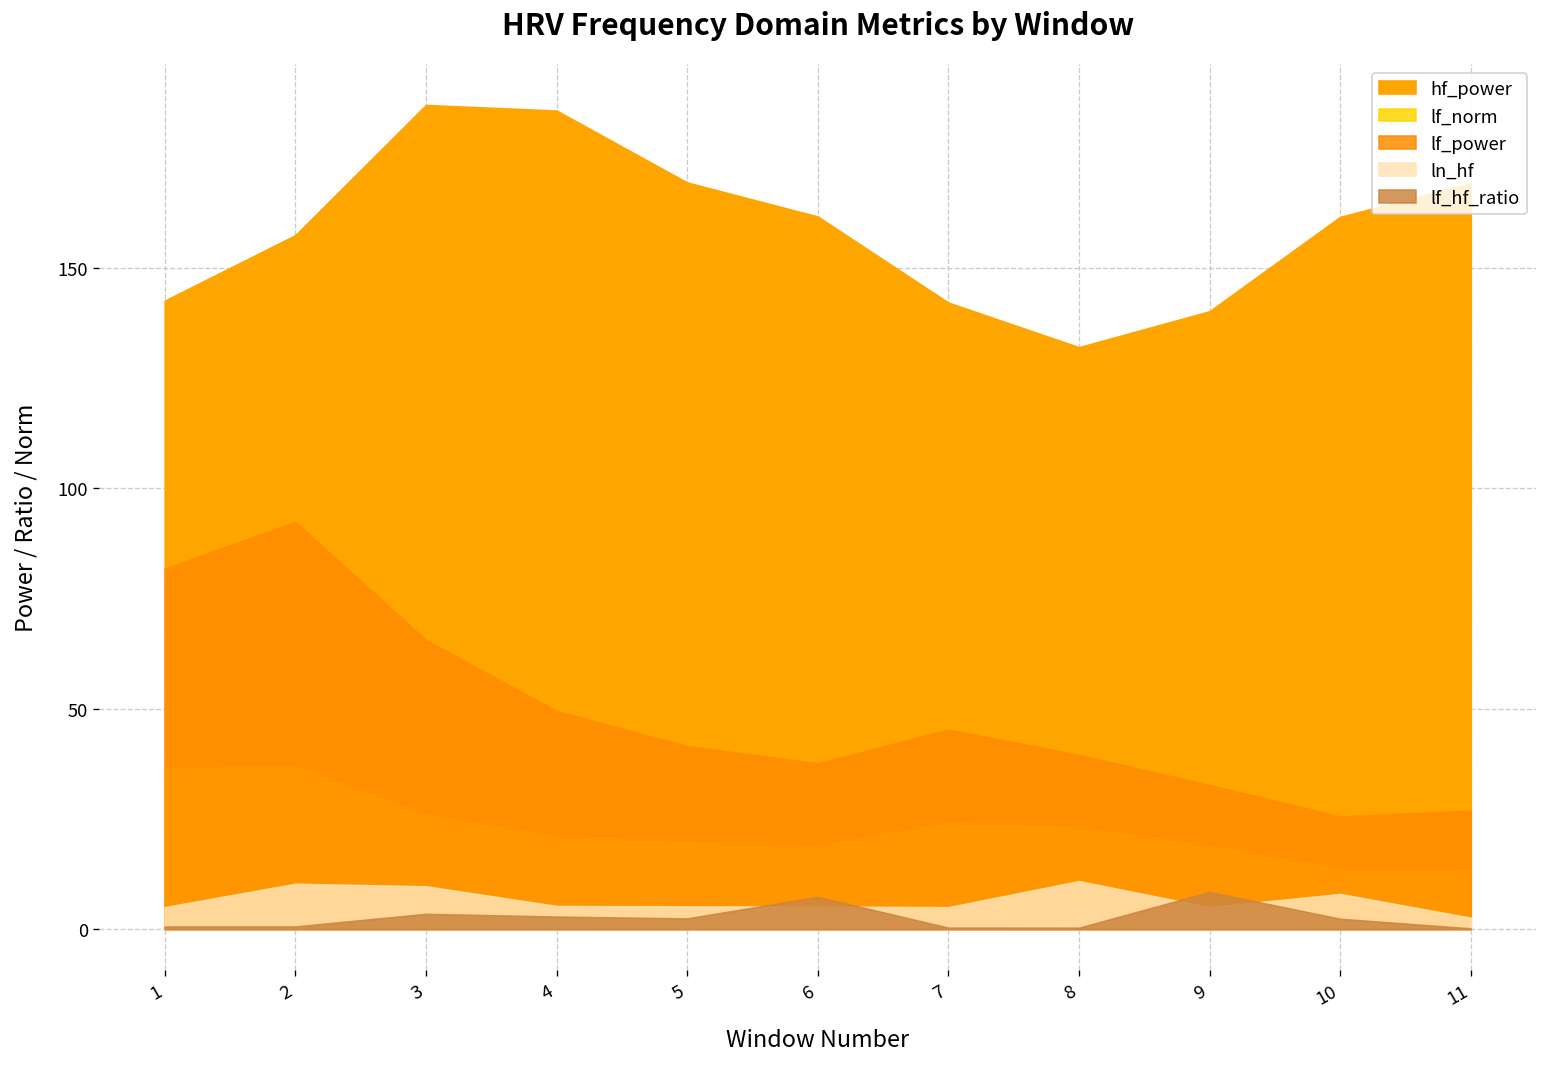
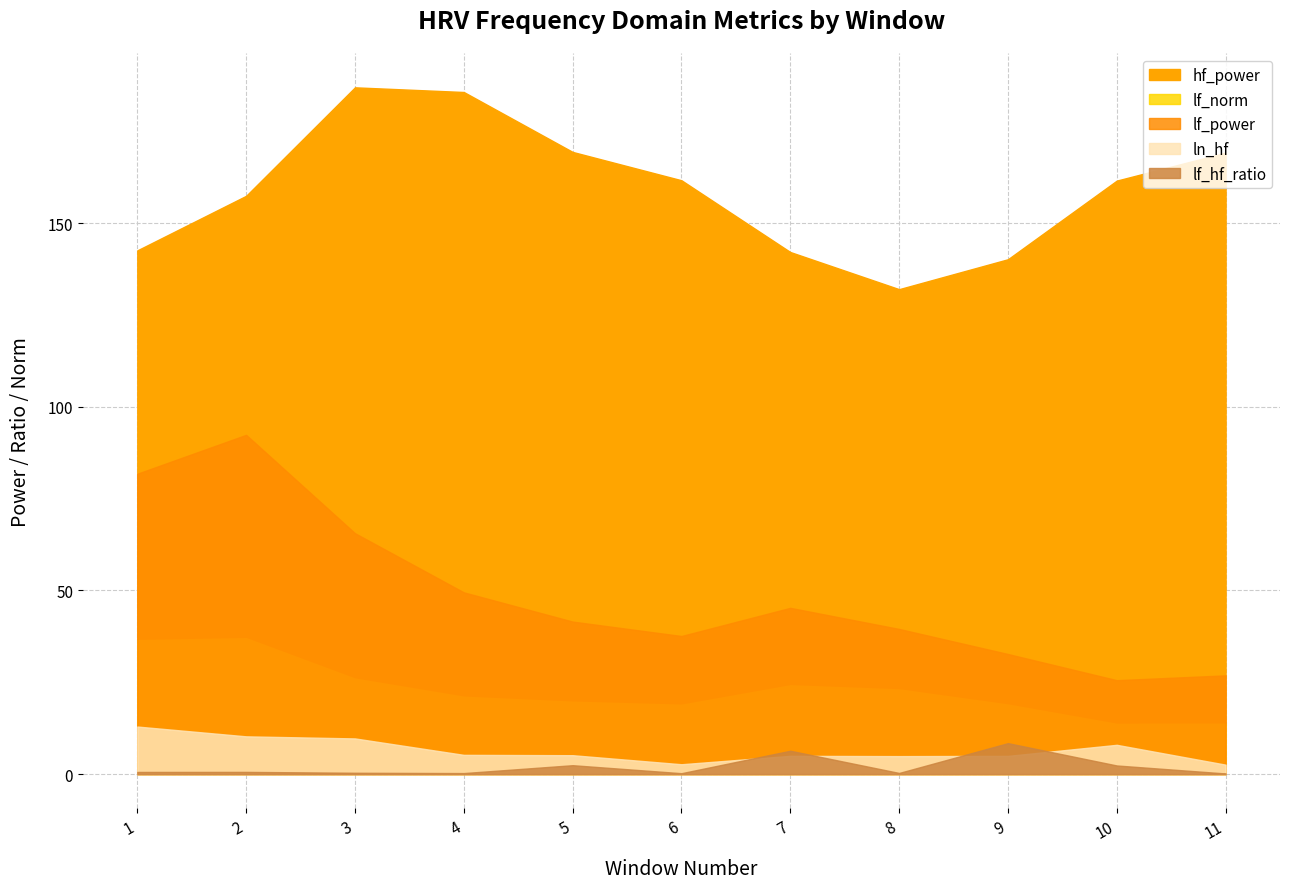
ln_hf, 1: 5 -> 13
lf_hf_ratio, 3: 3 -> 0
lf_hf_ratio, 4: 3 -> 0
ln_hf, 6: 5 -> 3
lf_hf_ratio, 6: 7 -> 0
lf_hf_ratio, 7: 0 -> 6
ln_hf, 8: 11 -> 5
